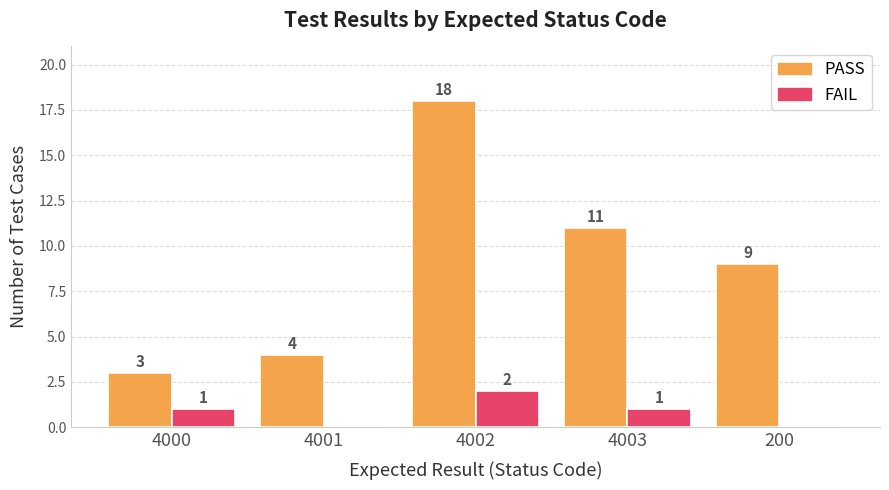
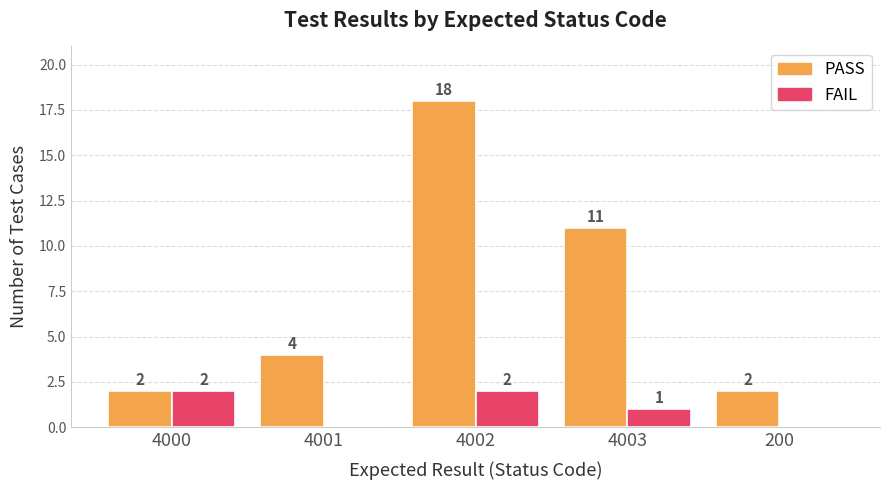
PASS, 4000: 3 -> 2
FAIL, 4000: 1 -> 2
PASS, 200: 9 -> 2
